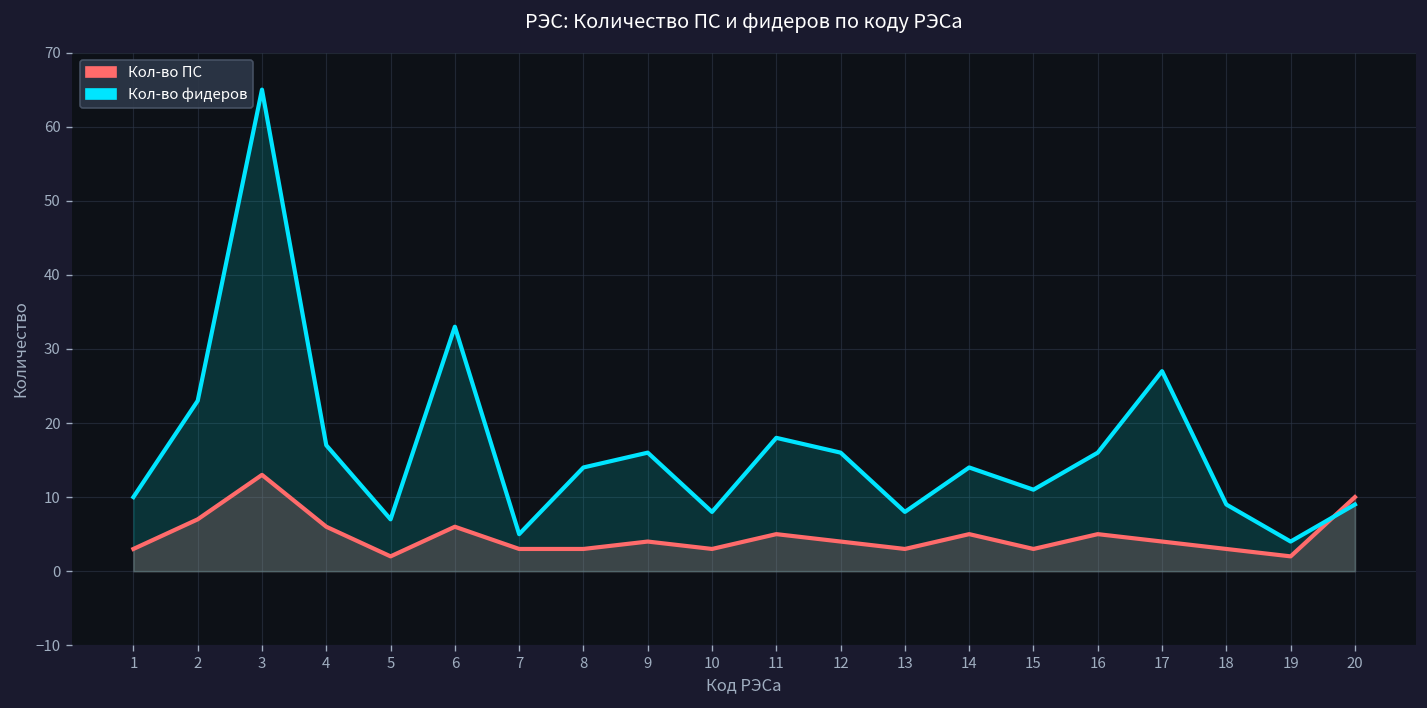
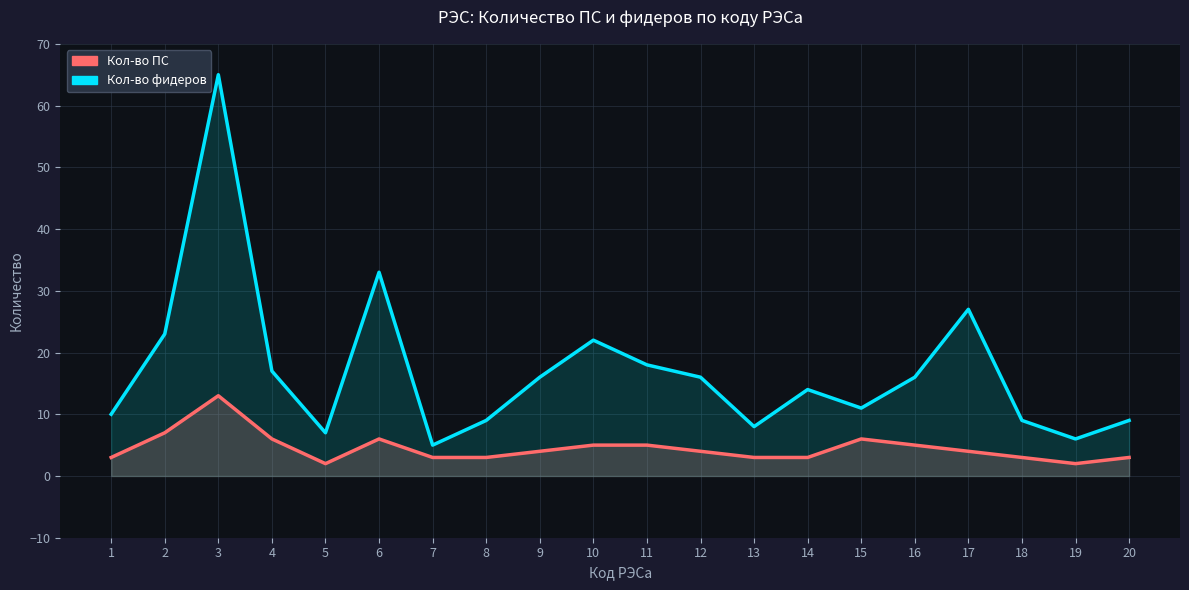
Кол-во фидеров, 8: 14 -> 9
Кол-во ПС, 10: 3 -> 5
Кол-во фидеров, 10: 8 -> 22
Кол-во ПС, 14: 5 -> 3
Кол-во ПС, 15: 3 -> 6
Кол-во фидеров, 19: 4 -> 6
Кол-во ПС, 20: 10 -> 3
